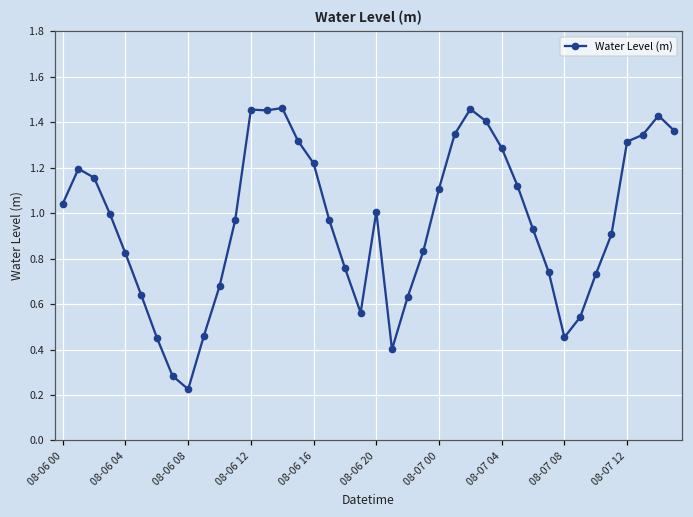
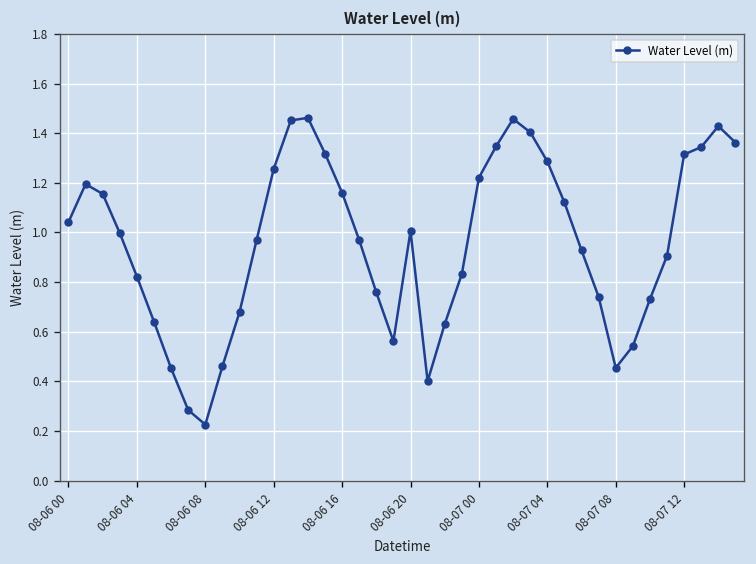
08-06 12: 1.46 -> 1.26
08-06 16: 1.22 -> 1.16
08-07 00: 1.11 -> 1.22
